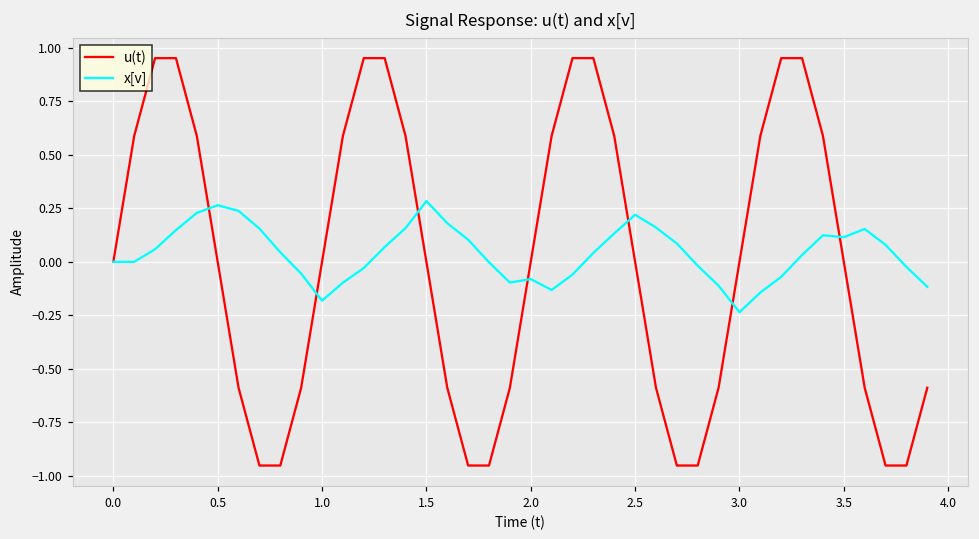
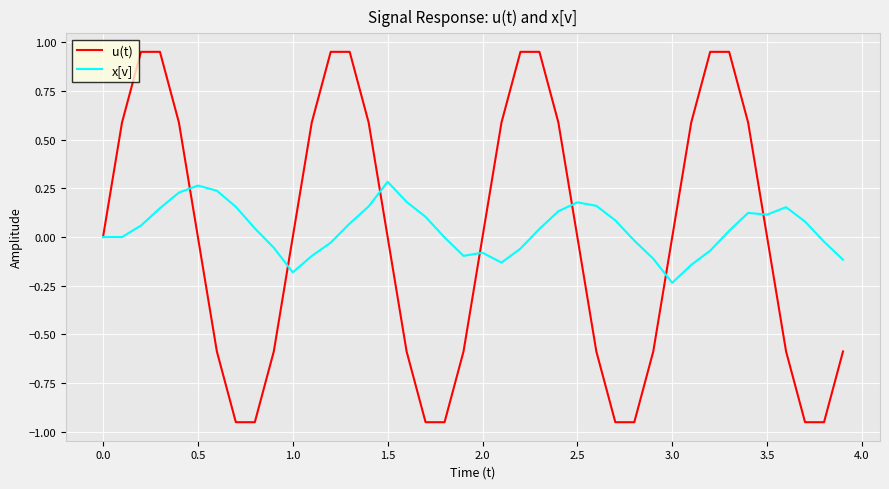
x[v], 2.5: 0.22 -> 0.18
